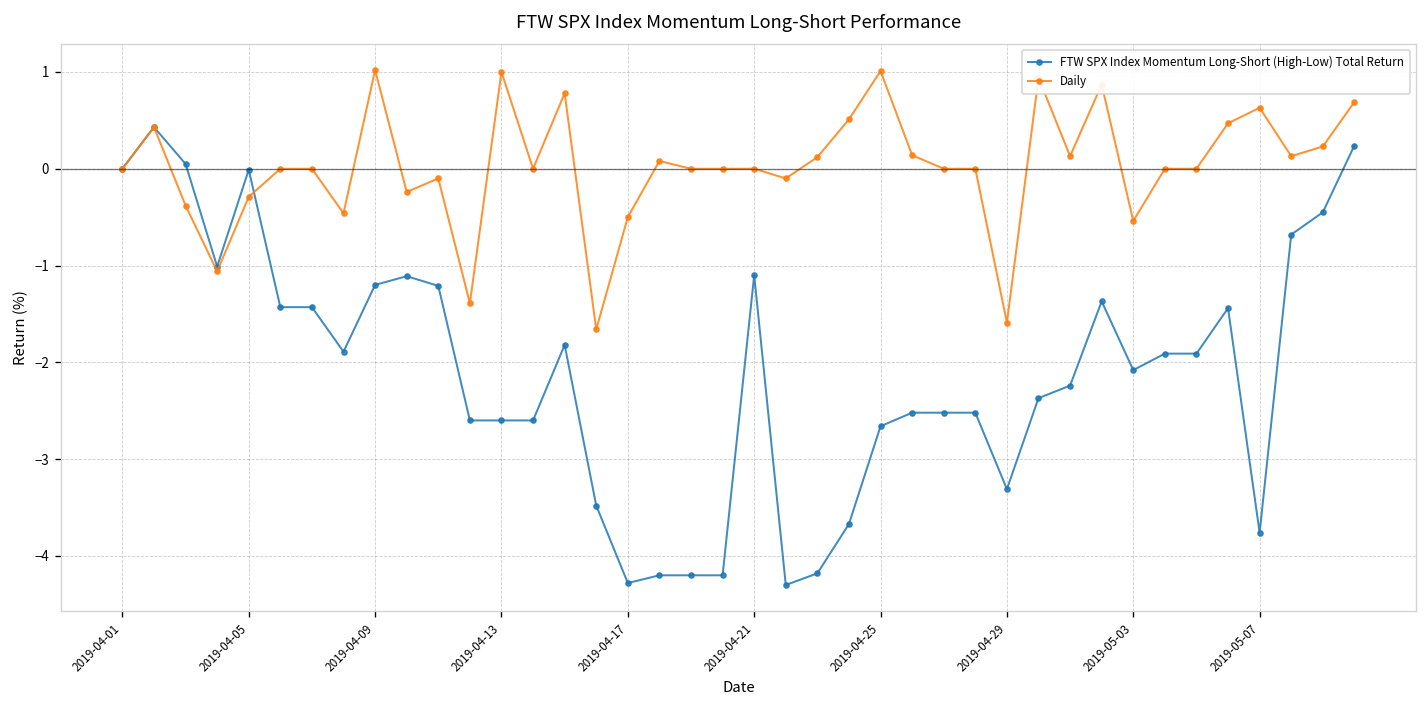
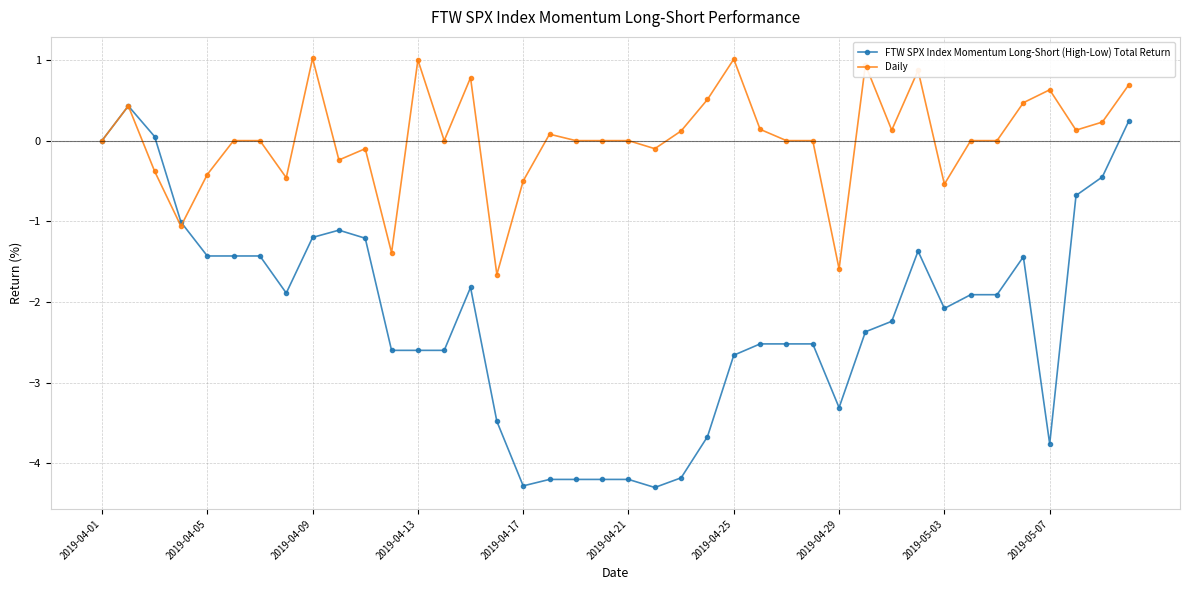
FTW SPX Index Momentum Long-Short (High-Low) Total Return, 2019-04-05: 0.0 -> -1.4
Daily, 2019-04-05: -0.3 -> -0.4
FTW SPX Index Momentum Long-Short (High-Low) Total Return, 2019-04-21: -1.1 -> -4.2
